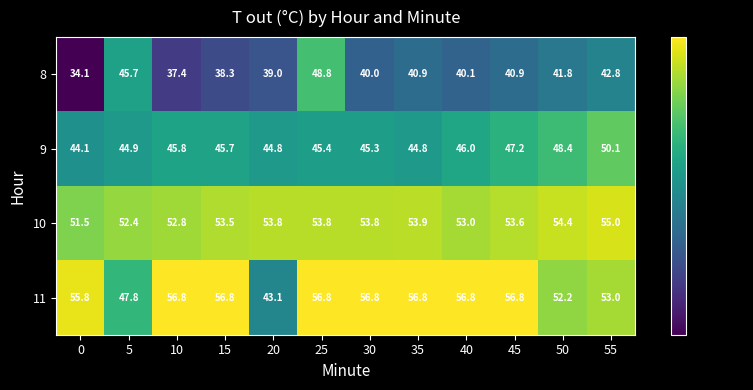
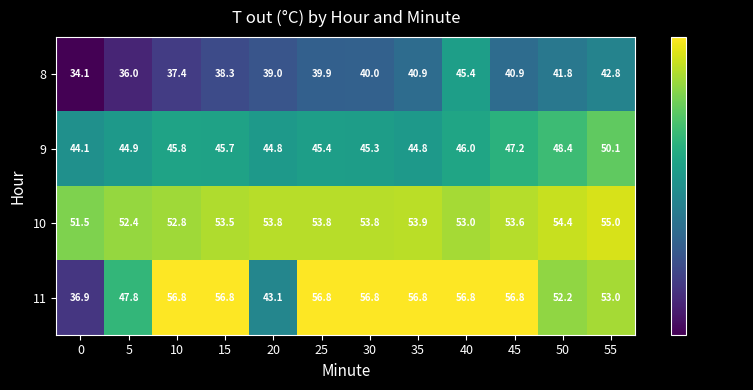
8, 5: 45.7 -> 36.0
8, 25: 48.8 -> 39.9
8, 40: 40.1 -> 45.4
11, 0: 55.8 -> 36.9
